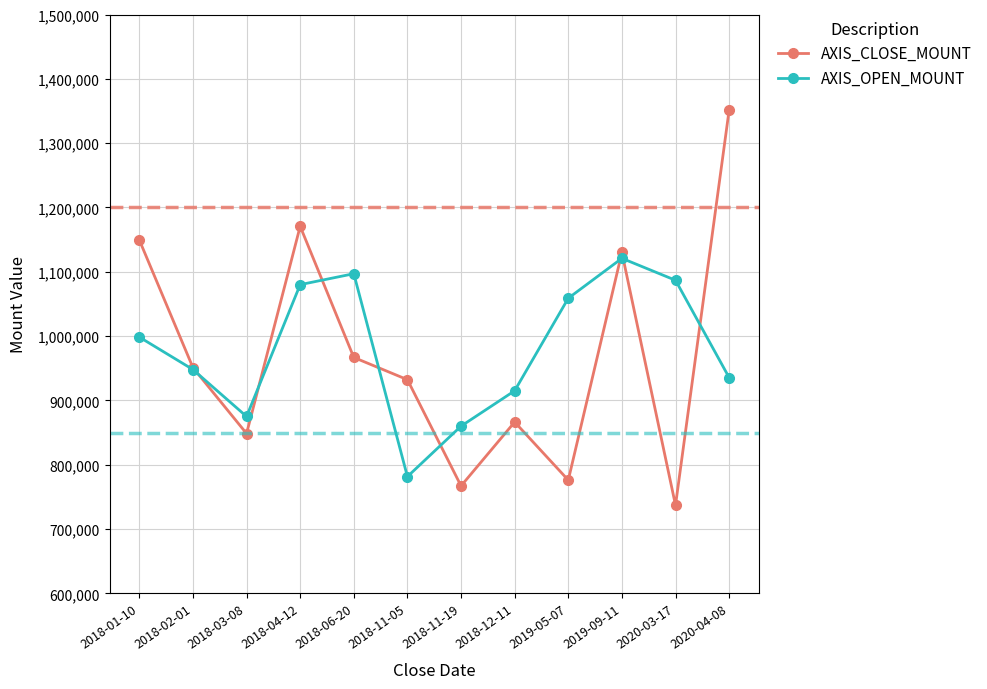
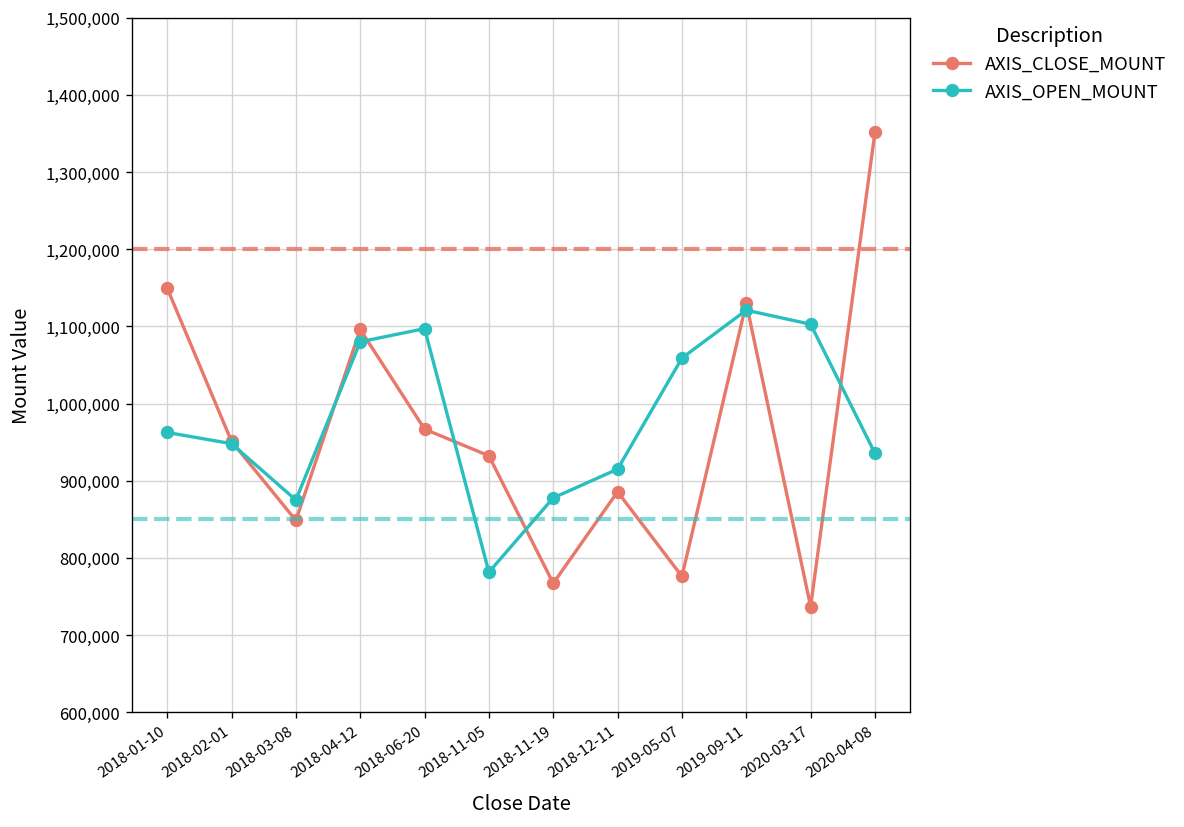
AXIS_OPEN_MOUNT, 2018-01-10: 1,000,000 -> 960,000
AXIS_CLOSE_MOUNT, 2018-04-12: 1,170,000 -> 1,100,000
AXIS_OPEN_MOUNT, 2018-11-19: 860,000 -> 880,000
AXIS_CLOSE_MOUNT, 2018-12-11: 870,000 -> 890,000
AXIS_OPEN_MOUNT, 2020-03-17: 1,090,000 -> 1,100,000
